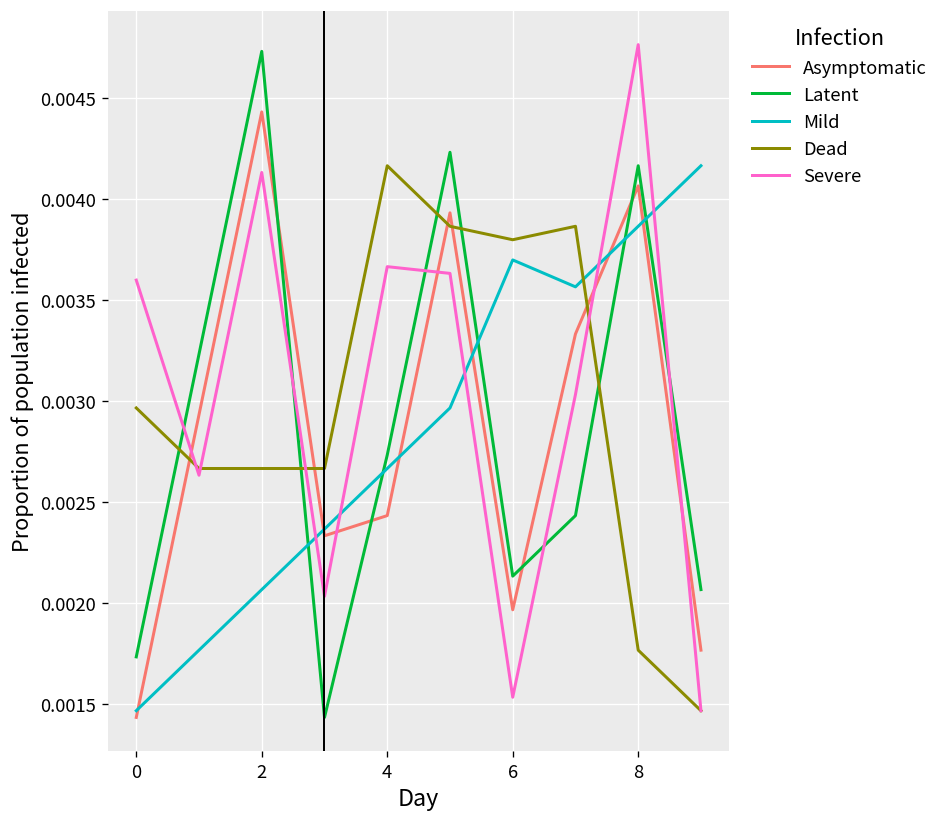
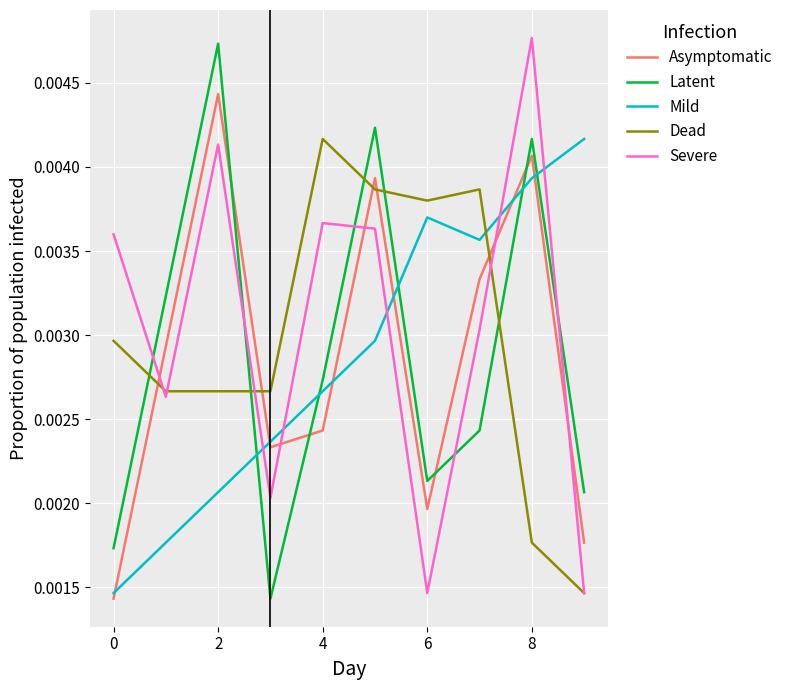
Severe, 6: 0.00153 -> 0.00147
Mild, 8: 0.00387 -> 0.00393
